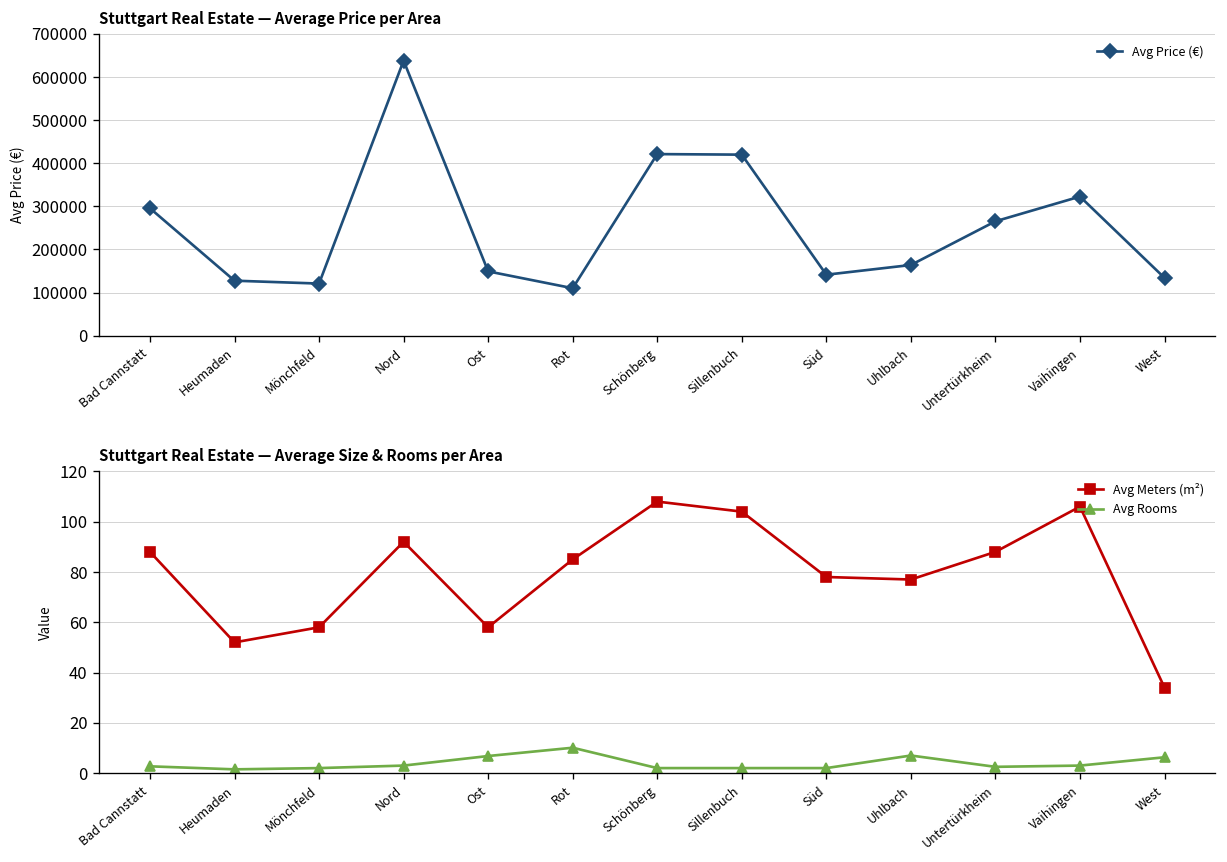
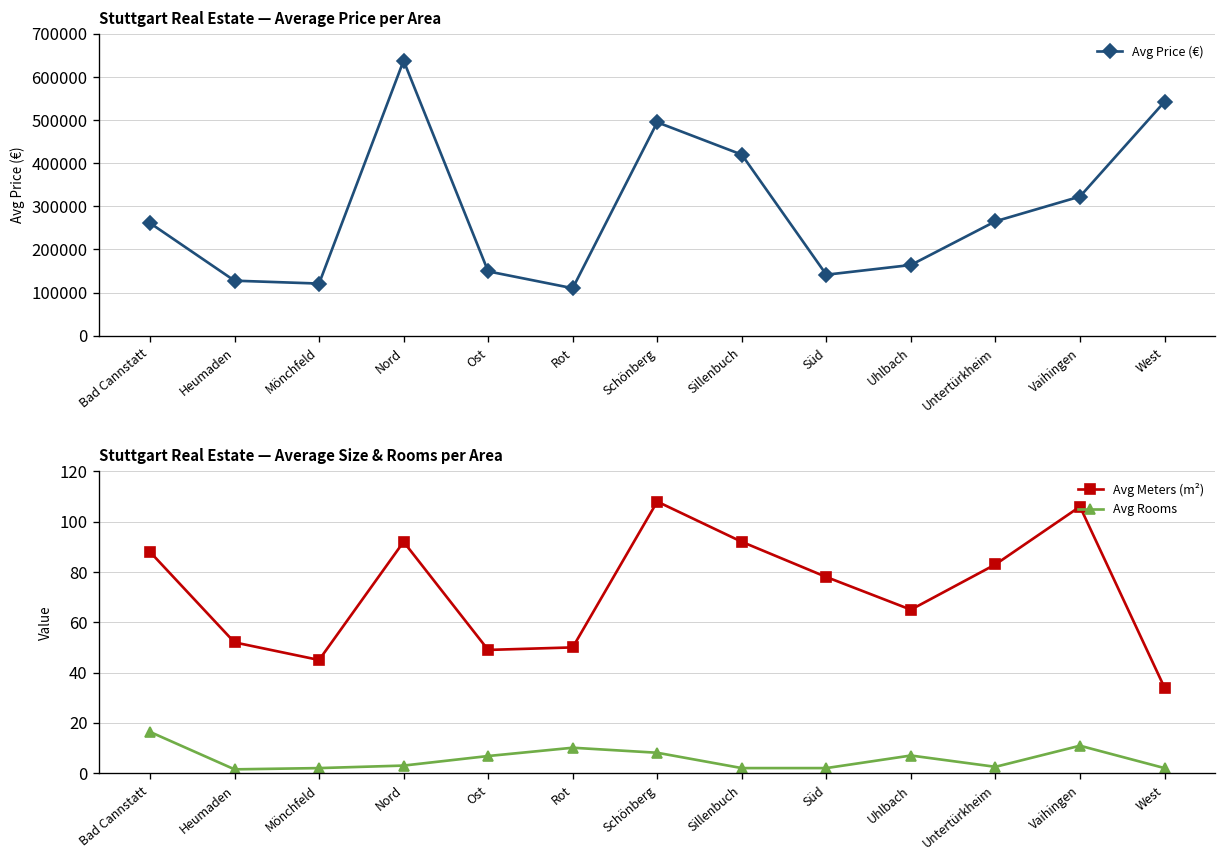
Stuttgart Real Estate — Average Price per Area, Bad Cannstatt: 300000 -> 260000
Stuttgart Real Estate — Average Price per Area, Schönberg: 420000 -> 500000
Stuttgart Real Estate — Average Price per Area, West: 130000 -> 540000
Stuttgart Real Estate — Average Size & Rooms per Area, Avg Rooms, Bad Cannstatt: 3 -> 16
Stuttgart Real Estate — Average Size & Rooms per Area, Avg Meters (m²), Mönchfeld: 58 -> 45
Stuttgart Real Estate — Average Size & Rooms per Area, Avg Meters (m²), Ost: 58 -> 49
Stuttgart Real Estate — Average Size & Rooms per Area, Avg Meters (m²), Rot: 85 -> 50
Stuttgart Real Estate — Average Size & Rooms per Area, Avg Rooms, Schönberg: 2 -> 8
Stuttgart Real Estate — Average Size & Rooms per Area, Avg Meters (m²), Sillenbuch: 104 -> 92
Stuttgart Real Estate — Average Size & Rooms per Area, Avg Meters (m²), Uhlbach: 77 -> 65
Stuttgart Real Estate — Average Size & Rooms per Area, Avg Meters (m²), Untertürkheim: 88 -> 83
Stuttgart Real Estate — Average Size & Rooms per Area, Avg Rooms, Vaihingen: 3 -> 11
Stuttgart Real Estate — Average Size & Rooms per Area, Avg Rooms, West: 6 -> 2
